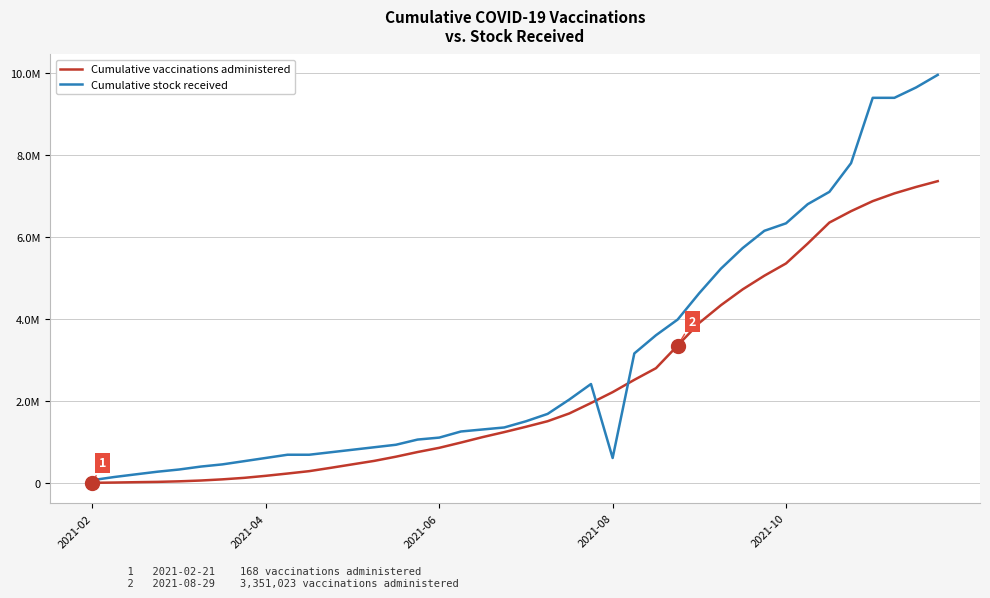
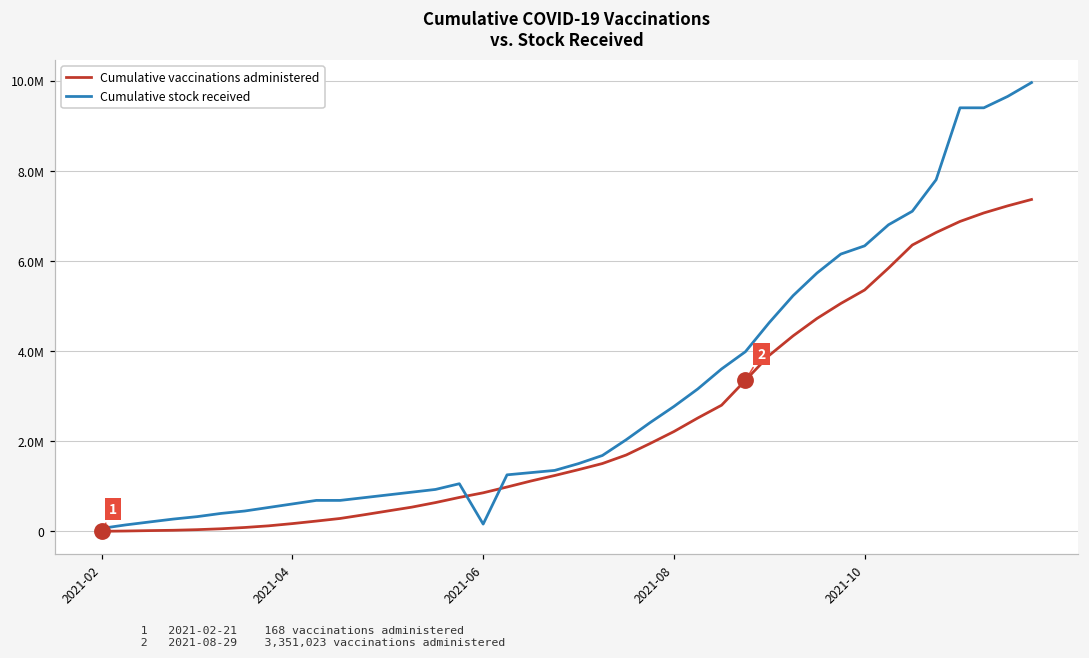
Cumulative stock received, 2021-06: 1100000 -> 200000
Cumulative stock received, 2021-08: 600000 -> 2800000
